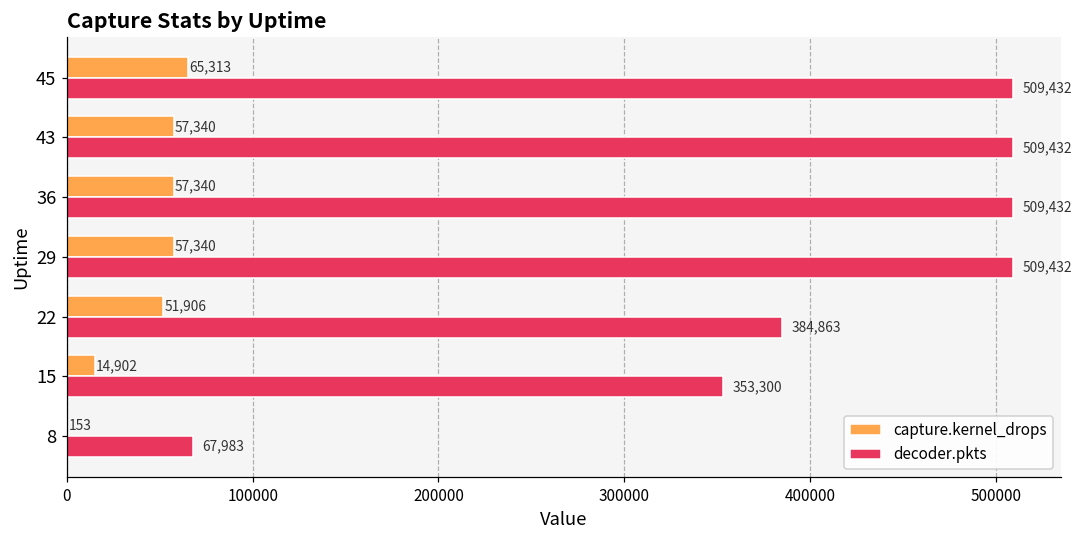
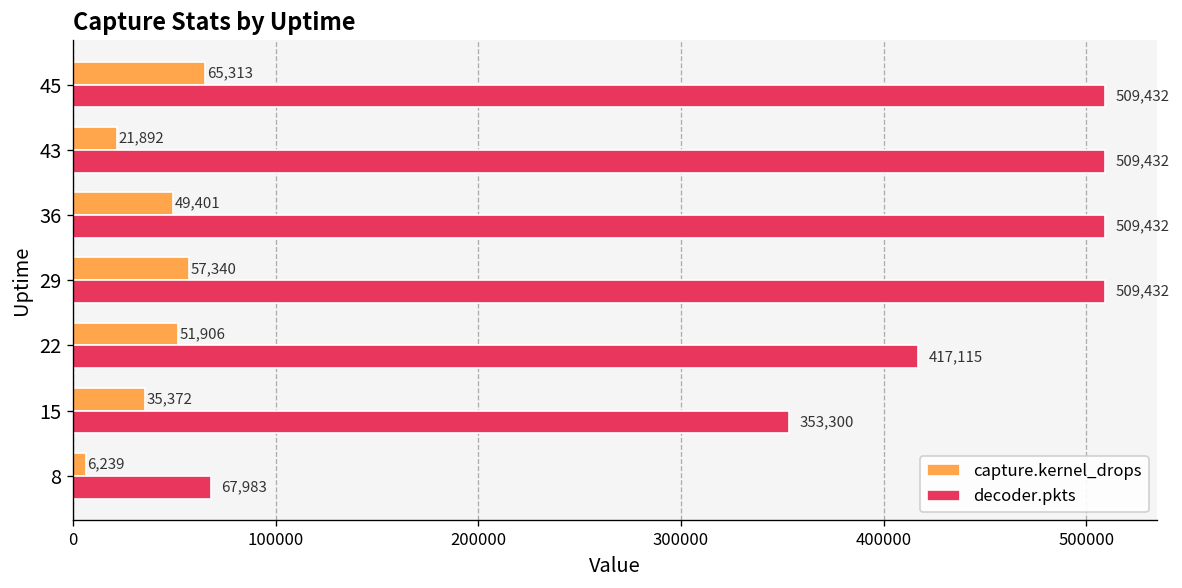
capture.kernel_drops, 43: 57,340 -> 21,892
capture.kernel_drops, 36: 57,340 -> 49,401
decoder.pkts, 22: 384,863 -> 417,115
capture.kernel_drops, 15: 14,902 -> 35,372
capture.kernel_drops, 8: 153 -> 6,239
